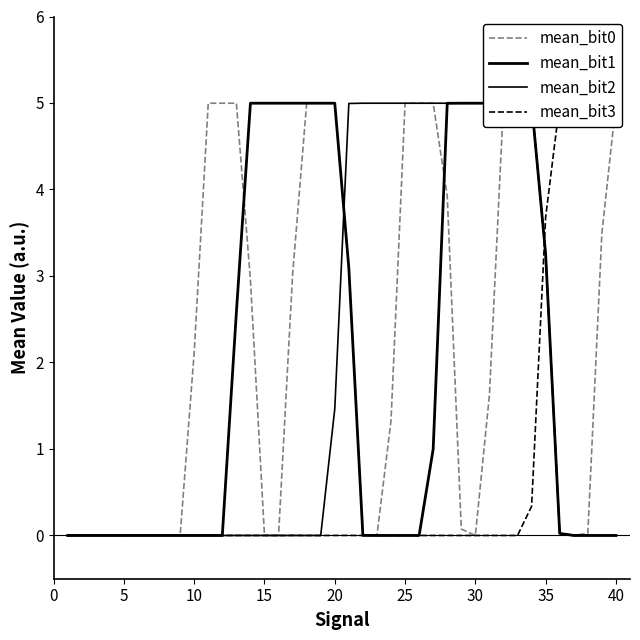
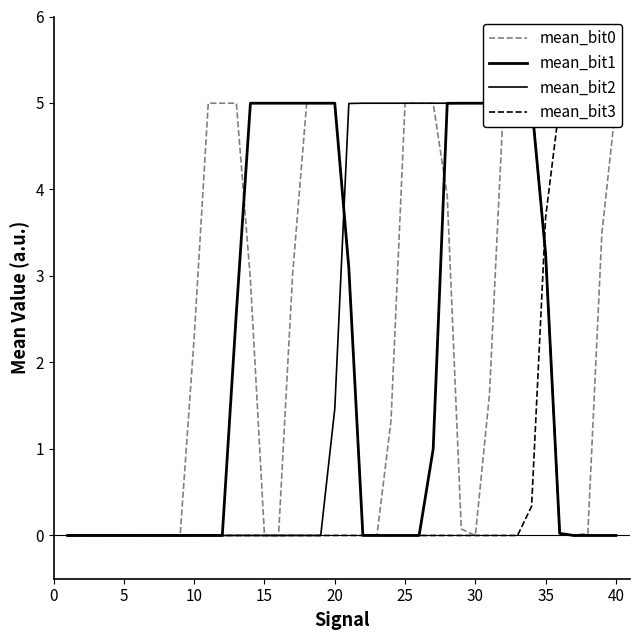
mean_bit0, 10: 2.1 -> 2.3
